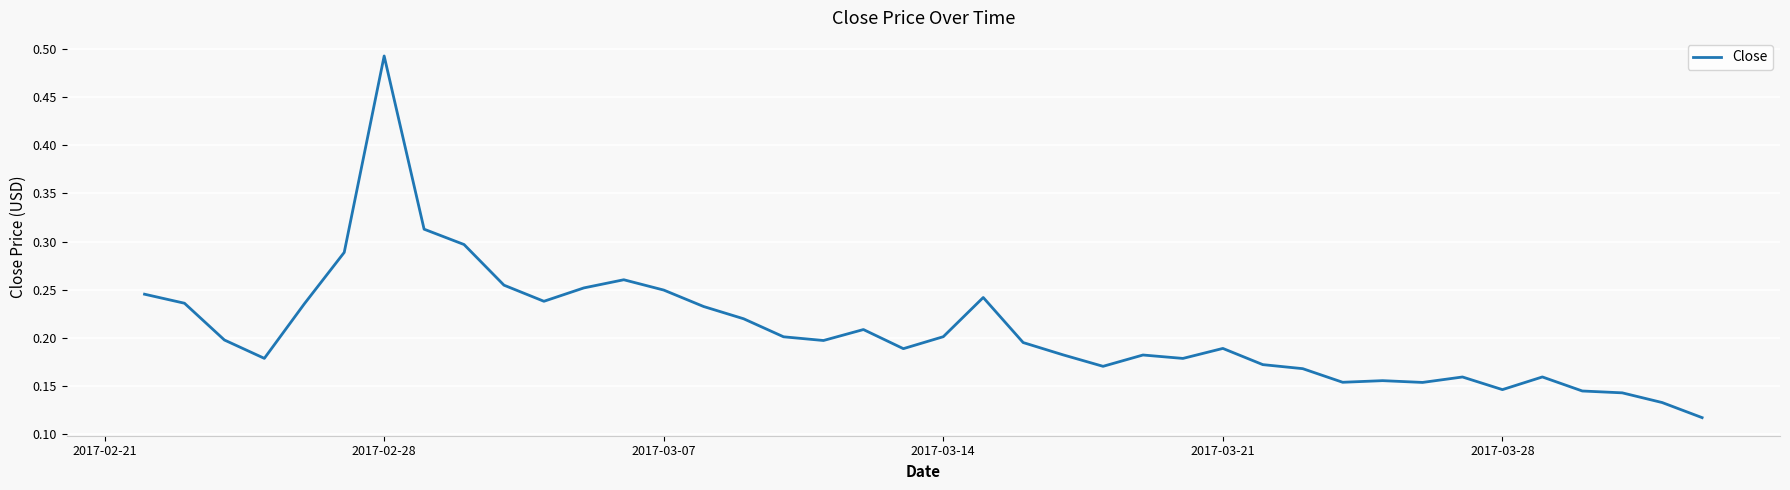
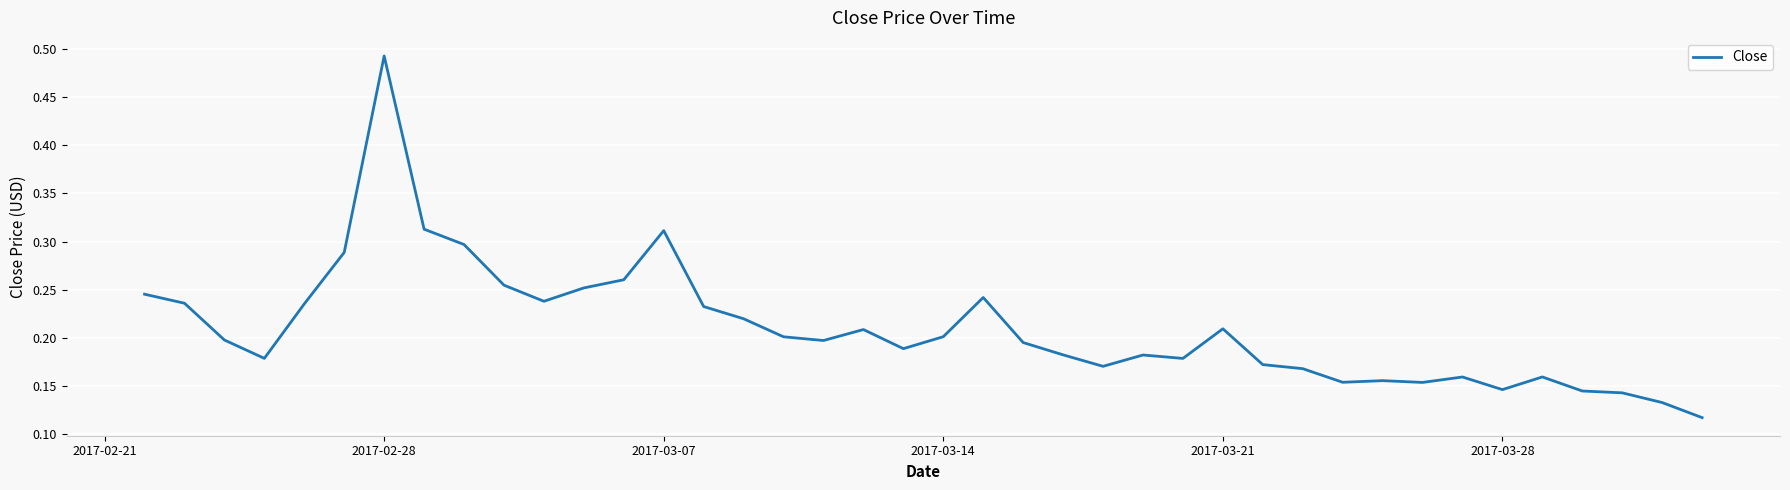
2017-03-07: 0.25 -> 0.31
2017-03-21: 0.19 -> 0.21
